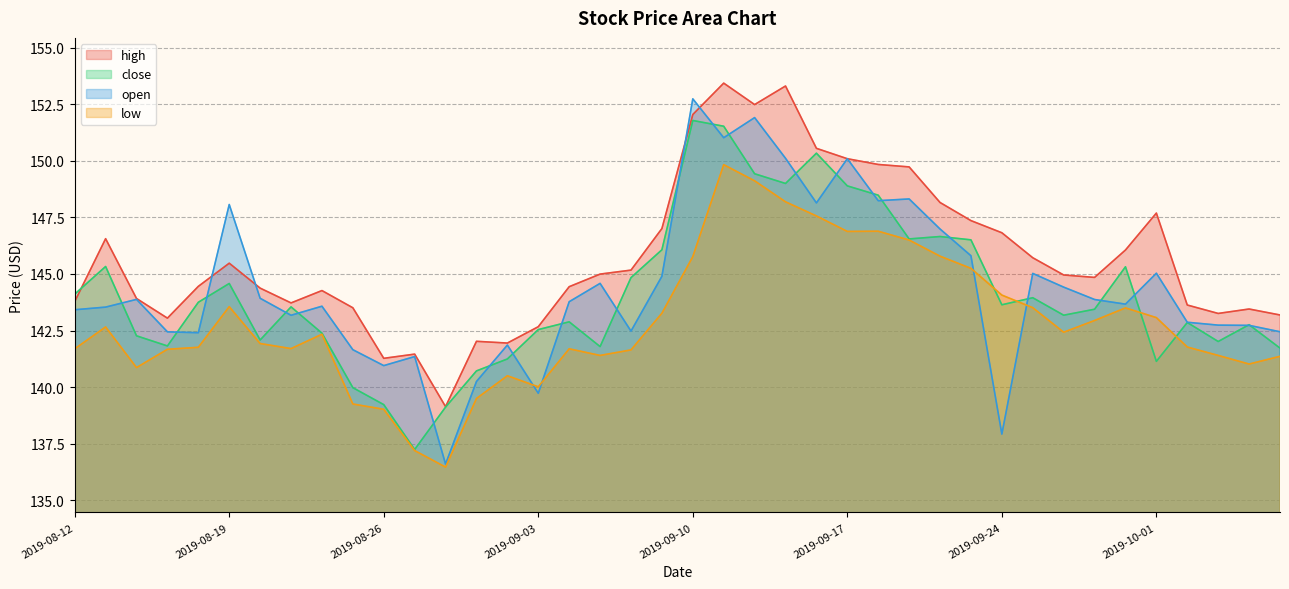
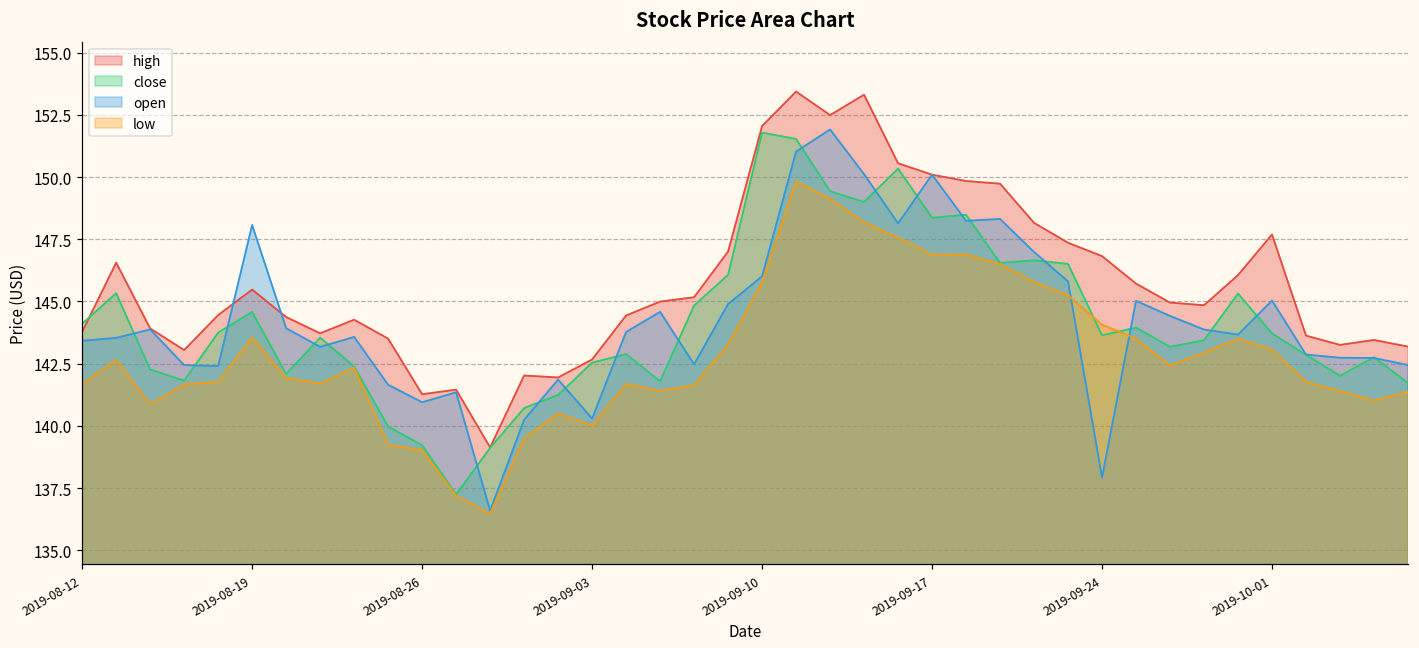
open, 2019-09-03: 139.7 -> 140.3
open, 2019-09-10: 152.7 -> 146.0
close, 2019-09-17: 148.9 -> 148.4
close, 2019-10-01: 141.1 -> 143.7
